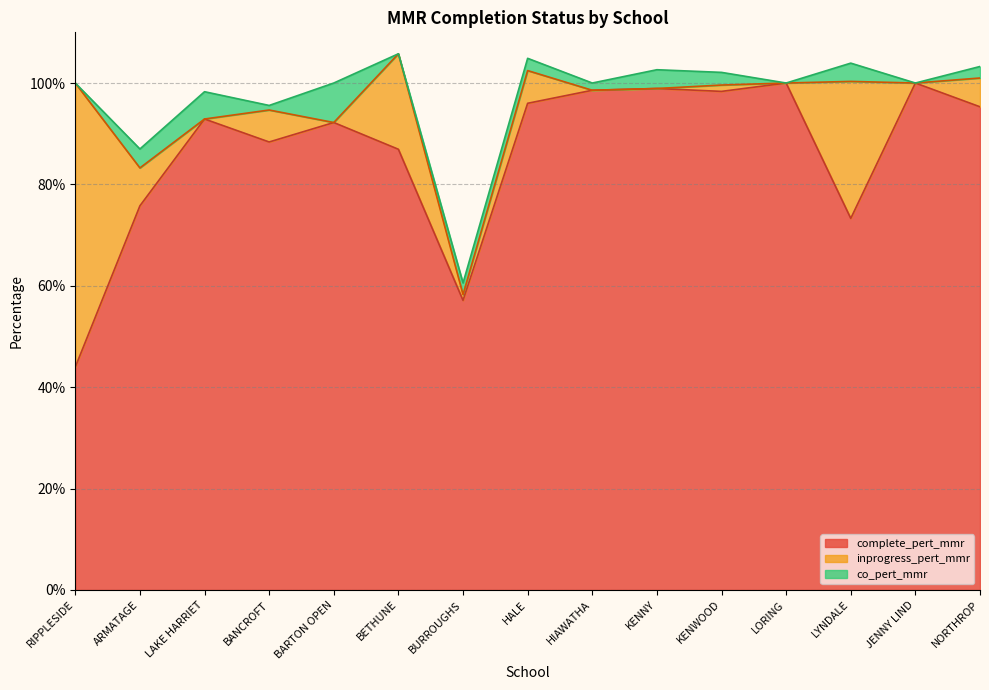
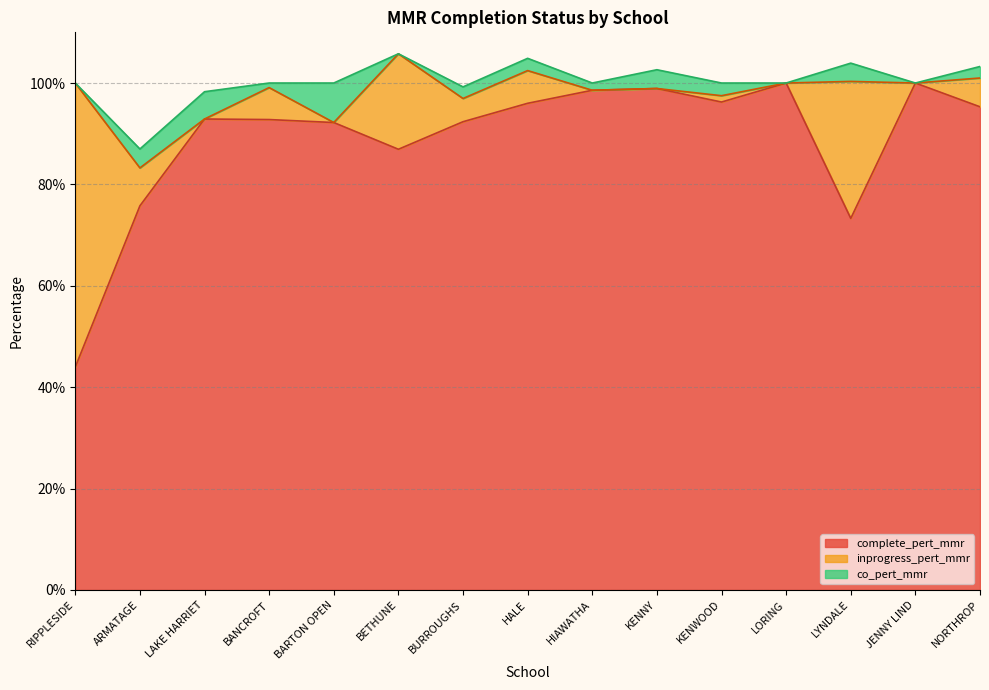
complete_pert_mmr, BANCROFT: 88% -> 93%
complete_pert_mmr, BURROUGHS: 57% -> 92%
inprogress_pert_mmr, BURROUGHS: 1% -> 5%
complete_pert_mmr, KENWOOD: 98% -> 96%
